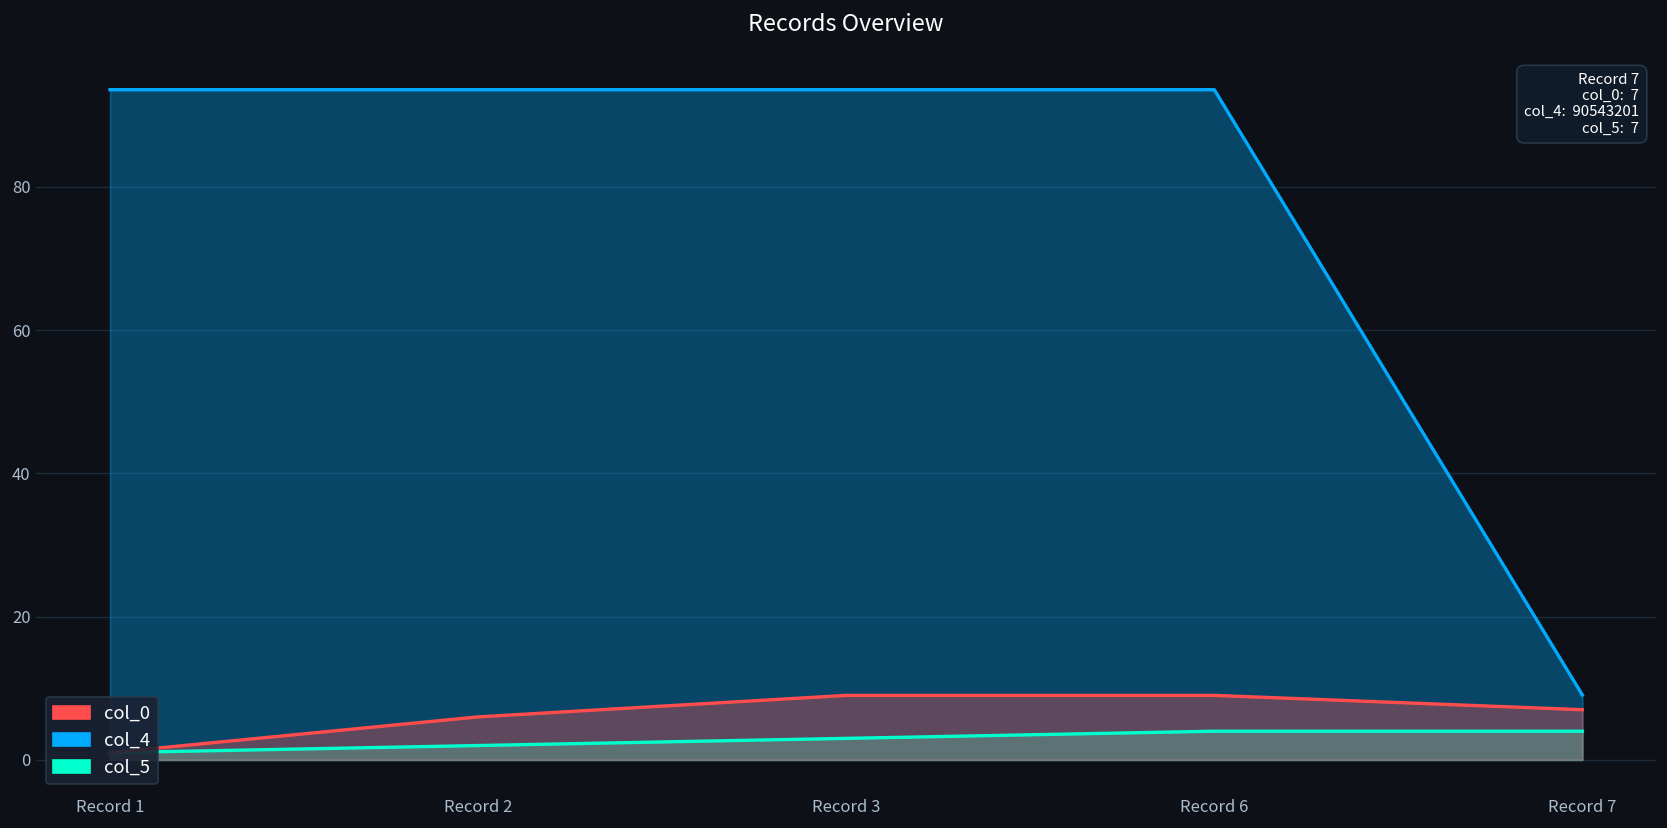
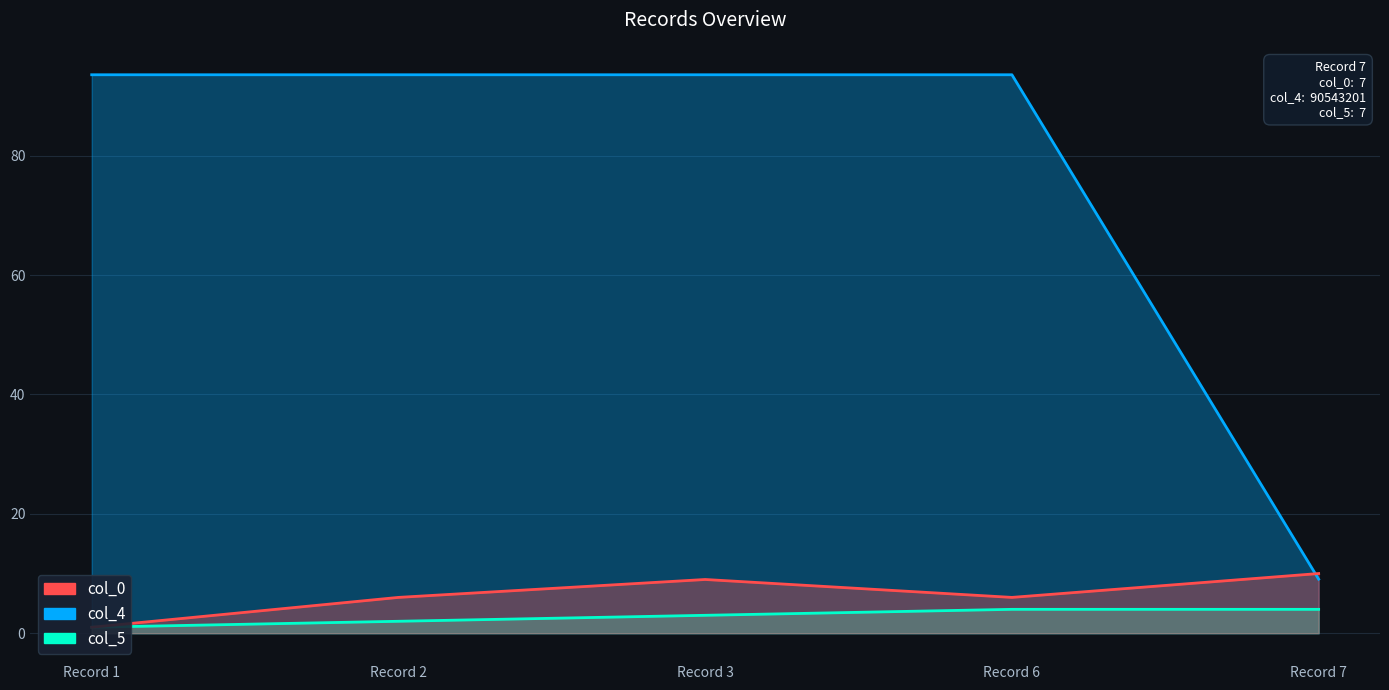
col_0, Record 6: 9 -> 6
col_0, Record 7: 7 -> 10
